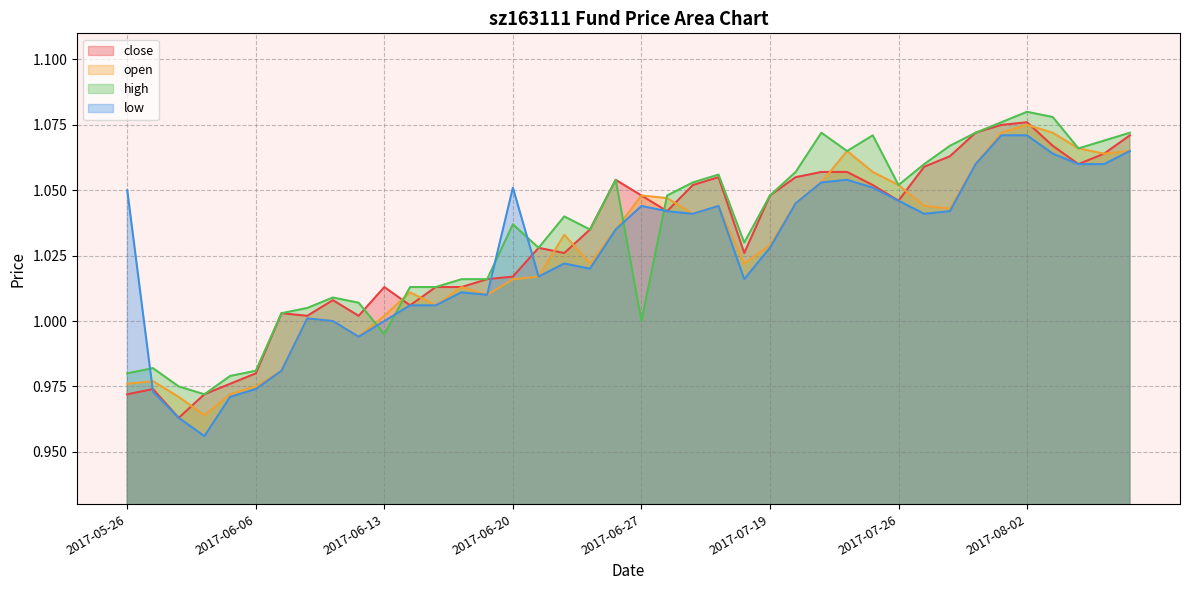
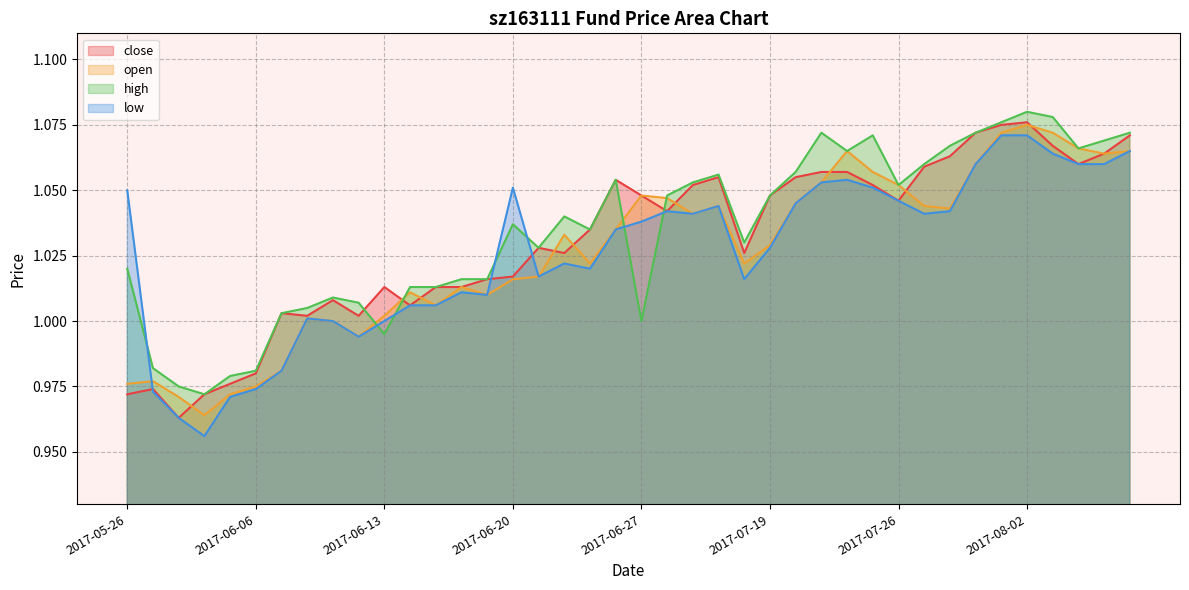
high, 2017-05-26: 0.98 -> 1.02
low, 2017-06-27: 1.044 -> 1.038
